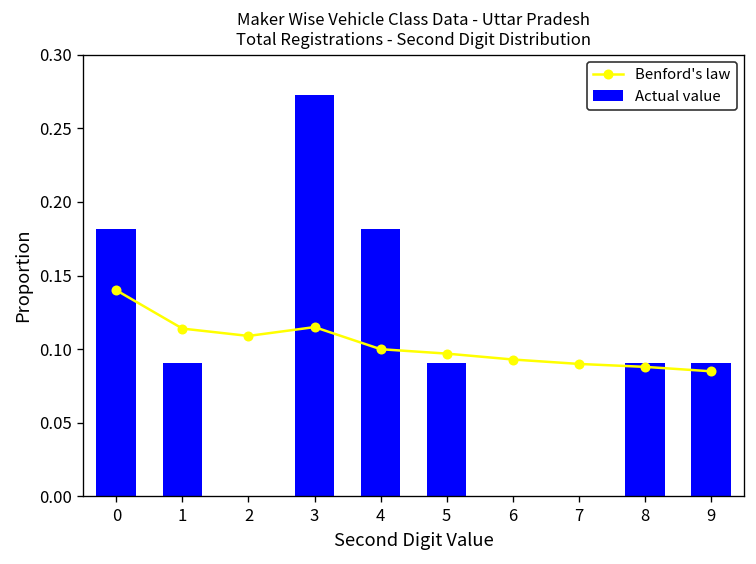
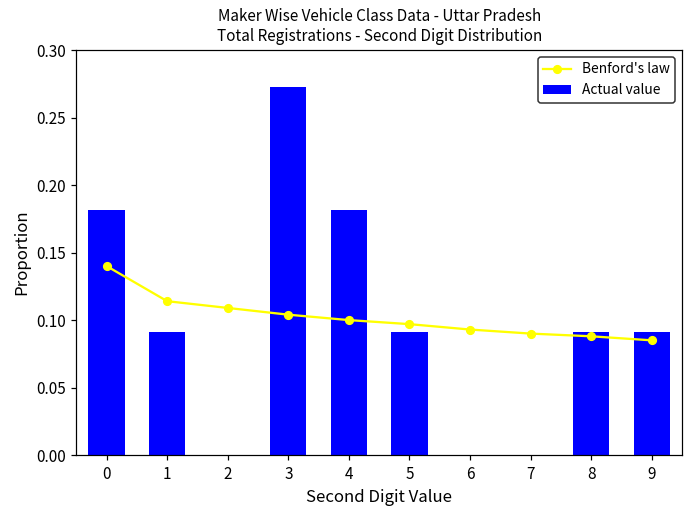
Benford's law, 3: 0.115 -> 0.104
